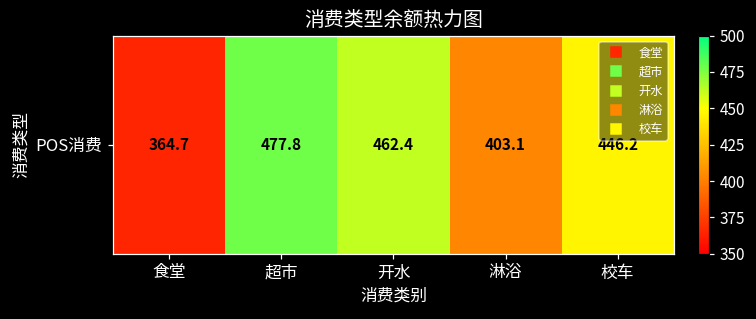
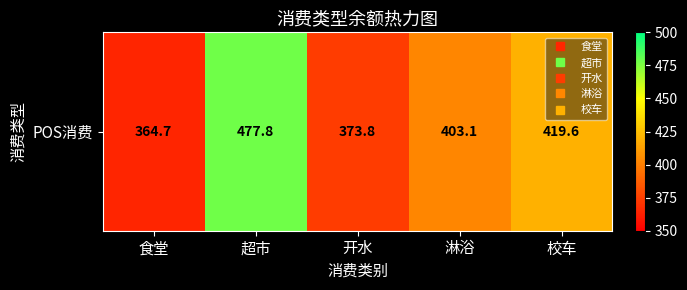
POS消费, 开水: 462.4 -> 373.8
POS消费, 校车: 446.2 -> 419.6
